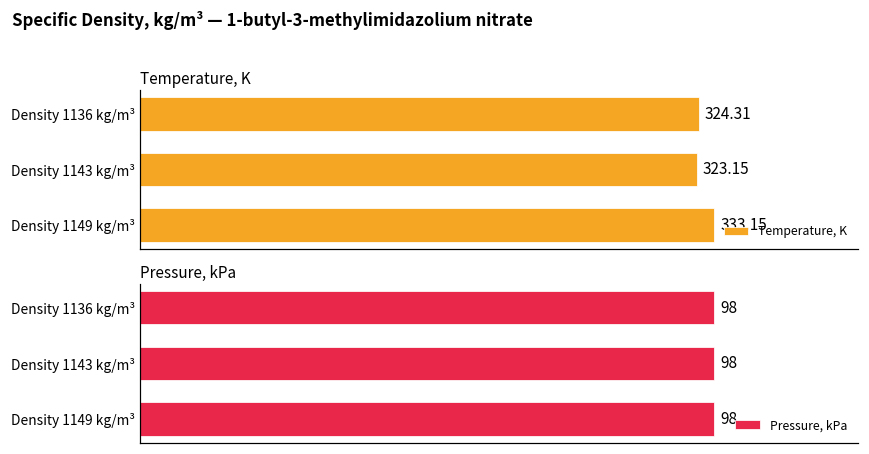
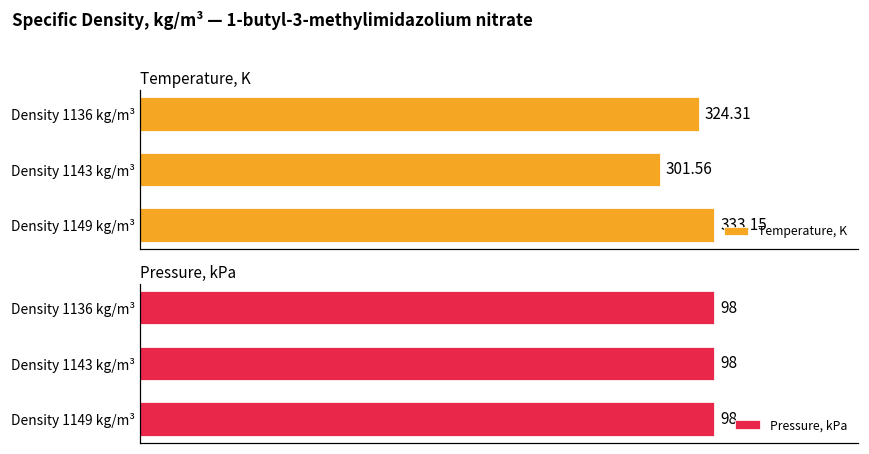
Temperature, K, Density 1143 kg/m³: 323.15 -> 301.56
